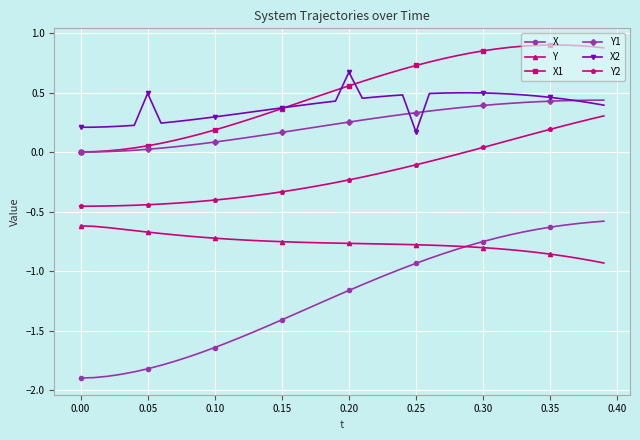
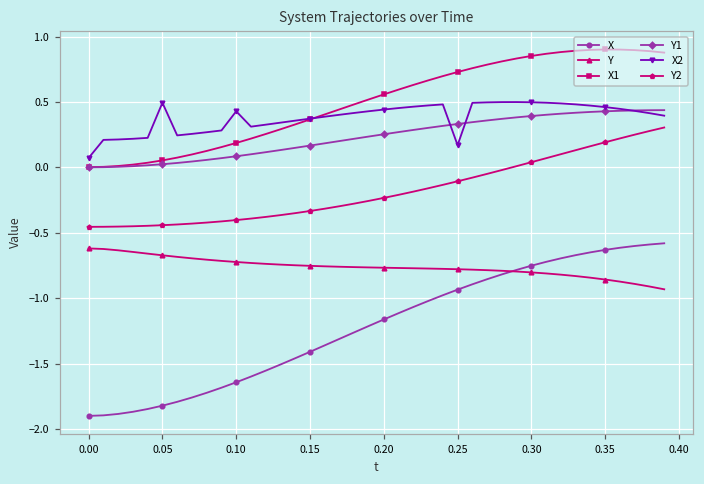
X2, 0.00: 0.21 -> 0.07
X2, 0.10: 0.30 -> 0.43
X2, 0.20: 0.67 -> 0.44
